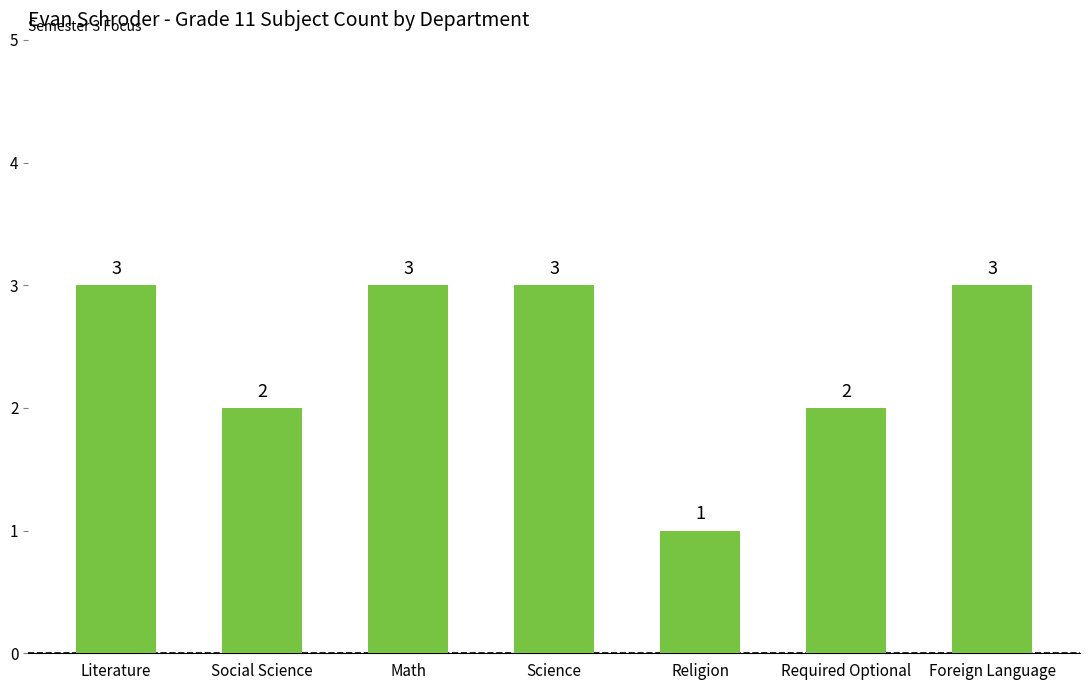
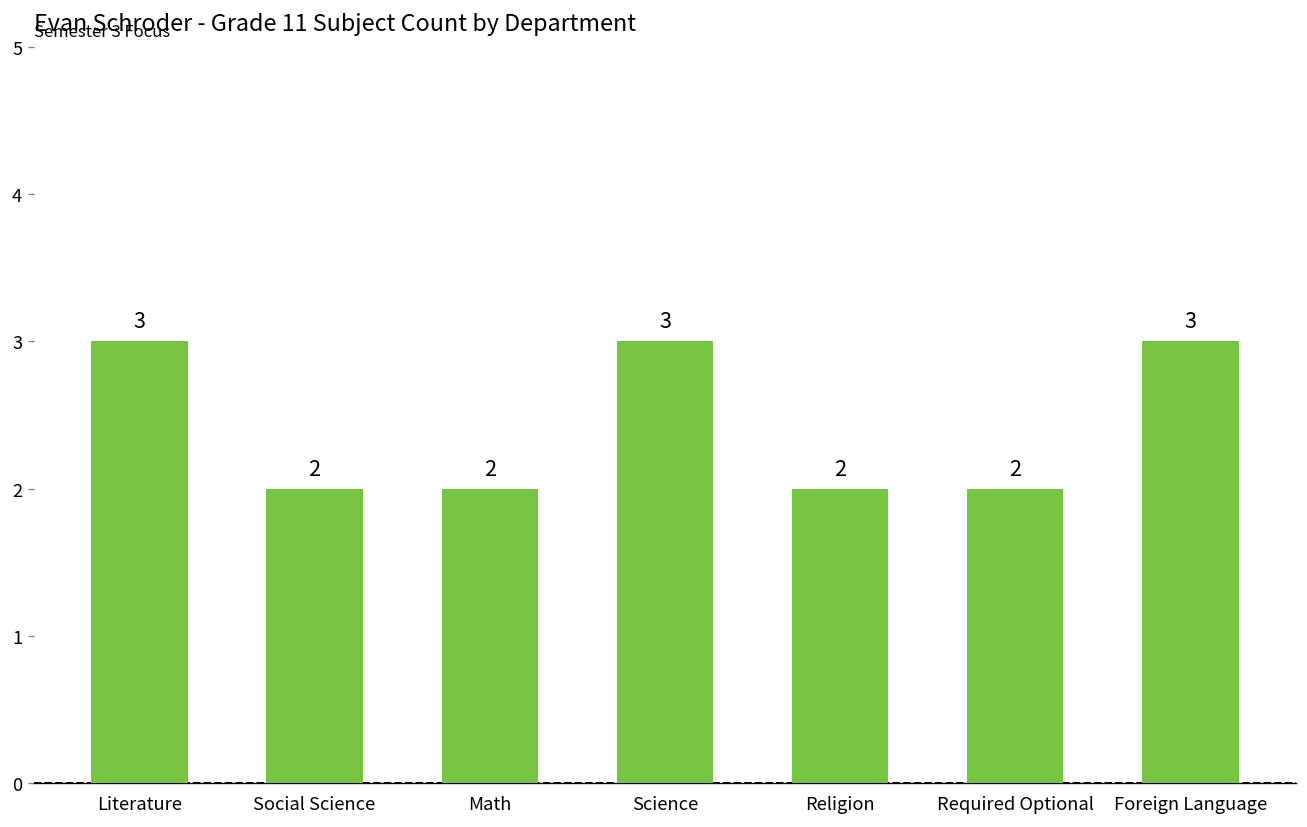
Math: 3 -> 2
Religion: 1 -> 2
